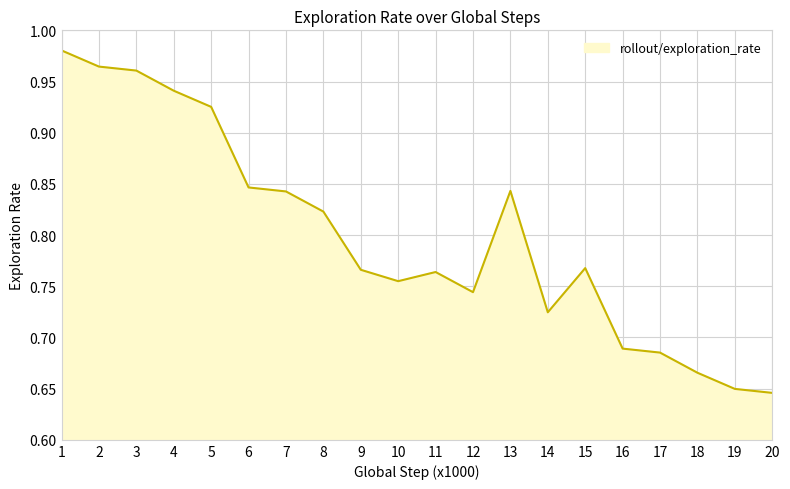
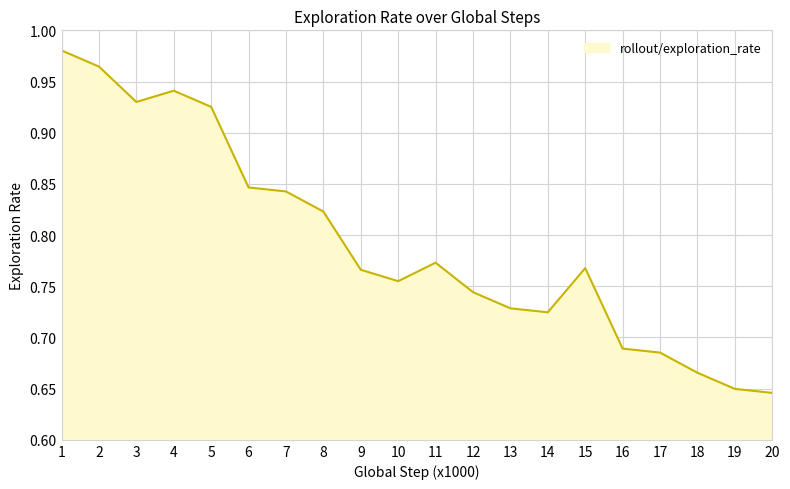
3: 0.961 -> 0.930
11: 0.764 -> 0.773
13: 0.843 -> 0.728
